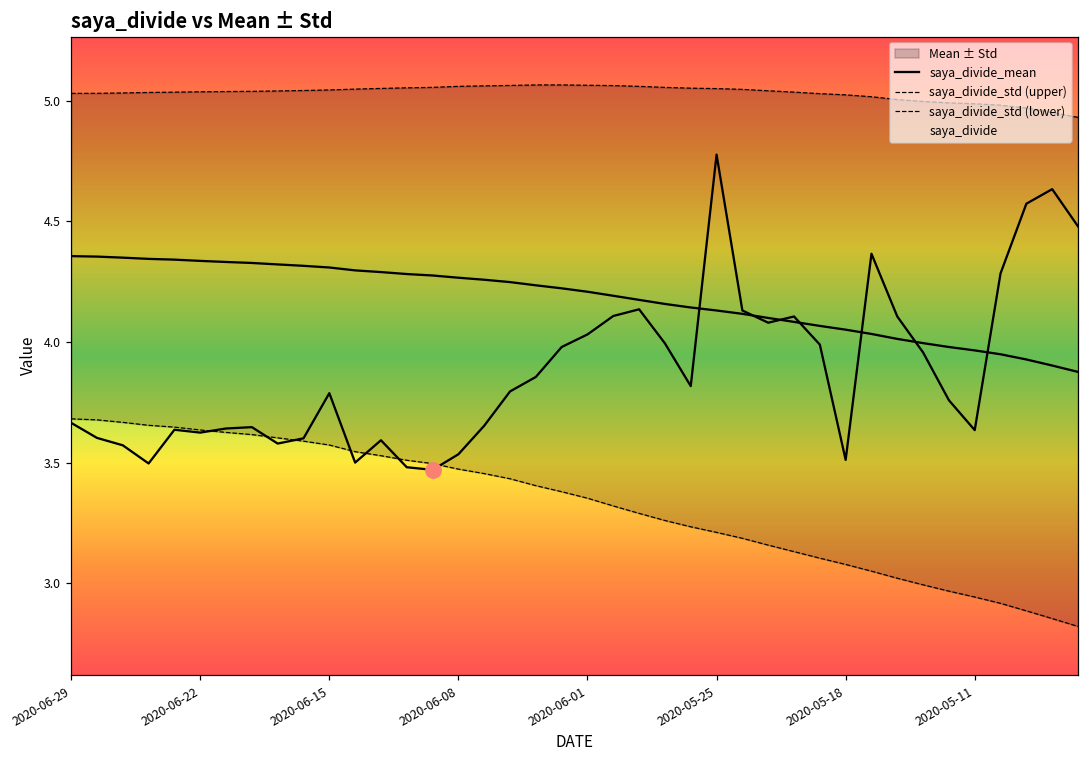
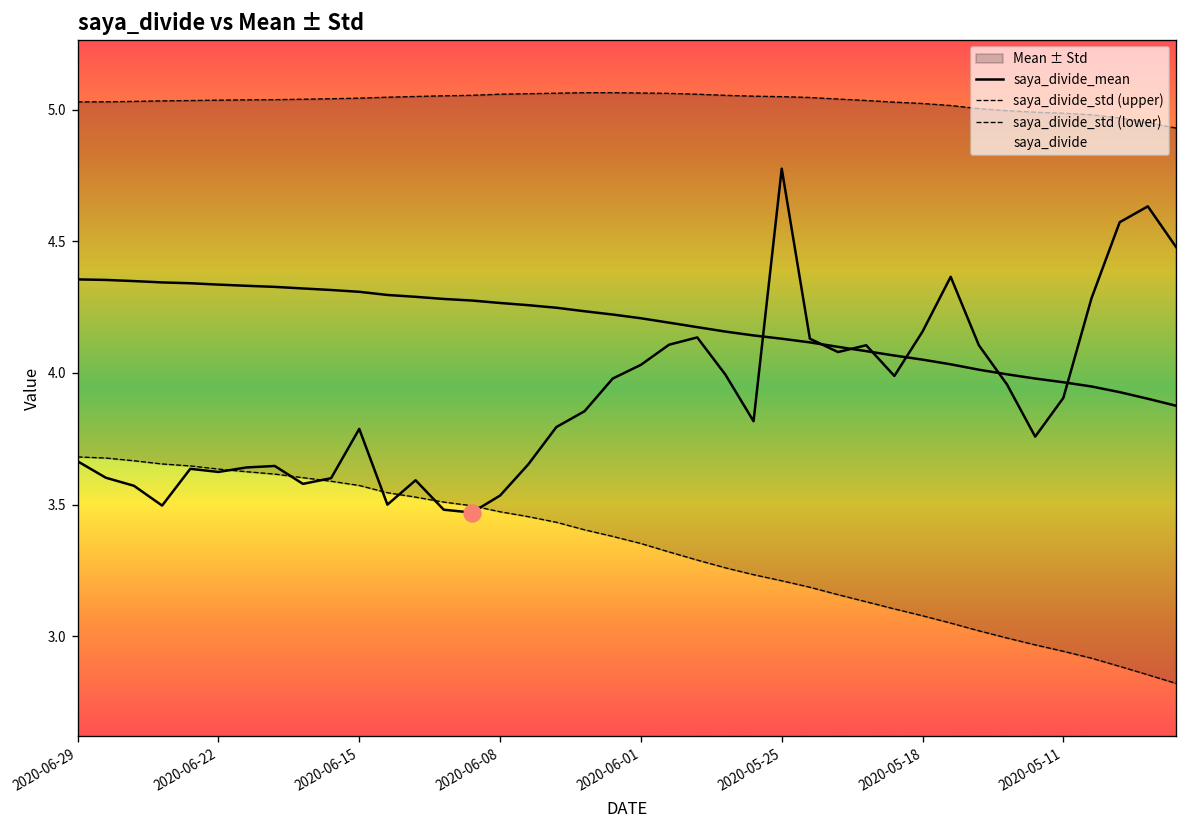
saya_divide, 2020-05-18: 3.51 -> 4.16
saya_divide, 2020-05-11: 3.63 -> 3.91
